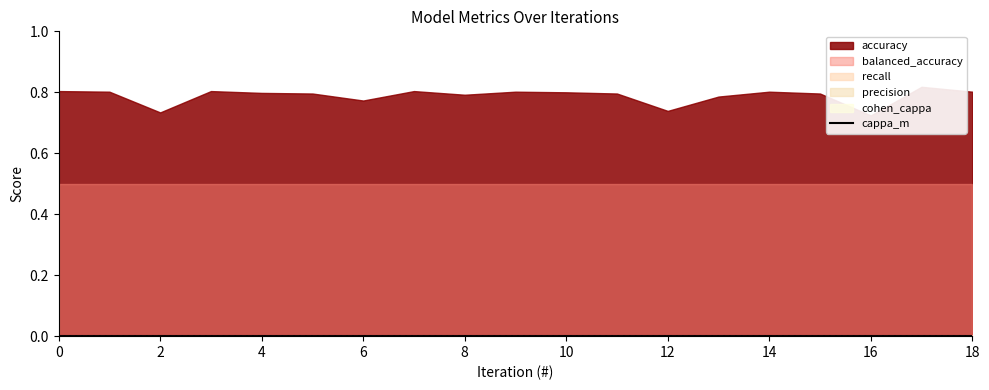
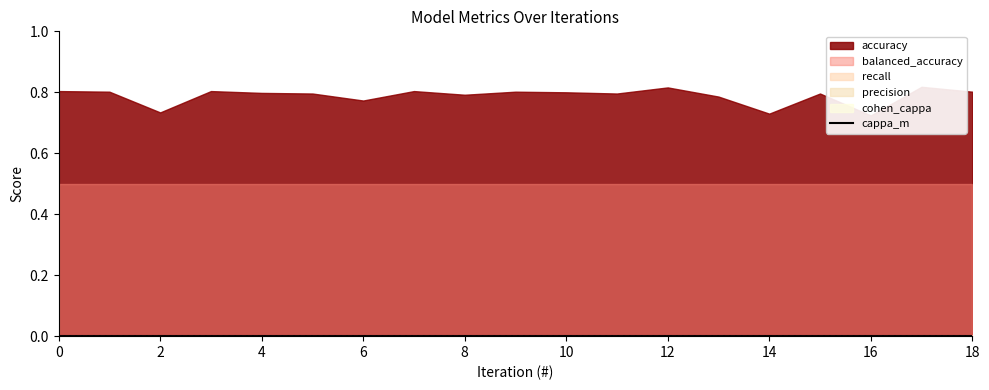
accuracy, 12: 0.74 -> 0.82
accuracy, 14: 0.80 -> 0.73
